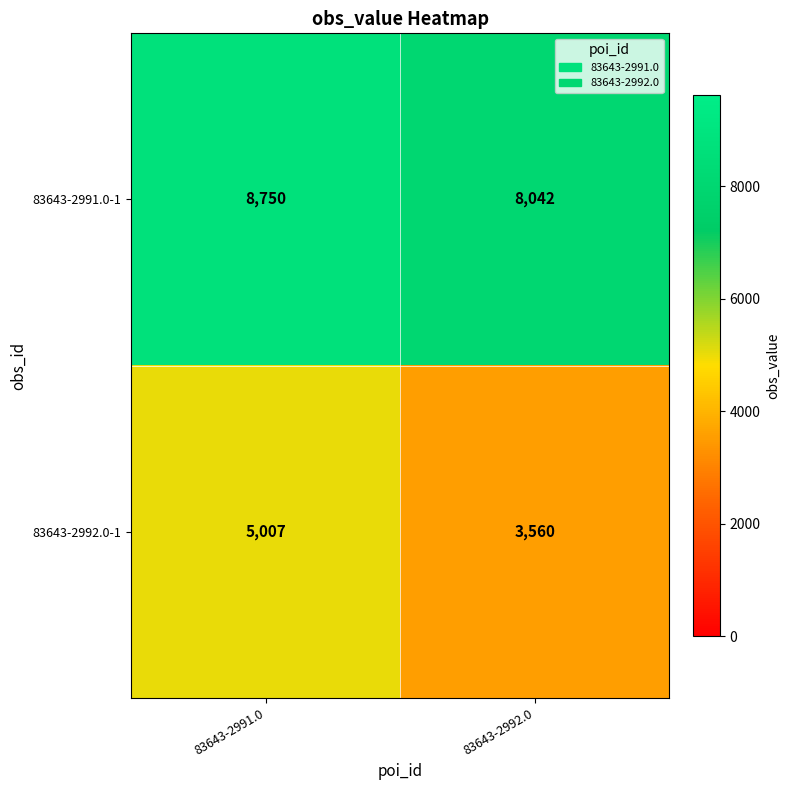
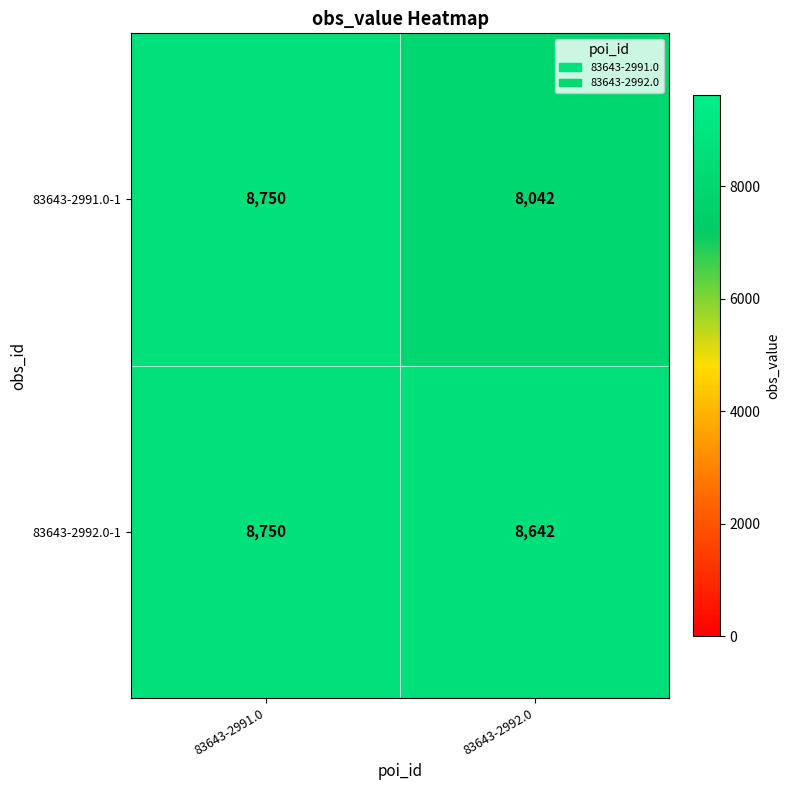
83643-2992.0-1, 83643-2991.0: 5,007 -> 8,750
83643-2992.0-1, 83643-2992.0: 3,560 -> 8,642
